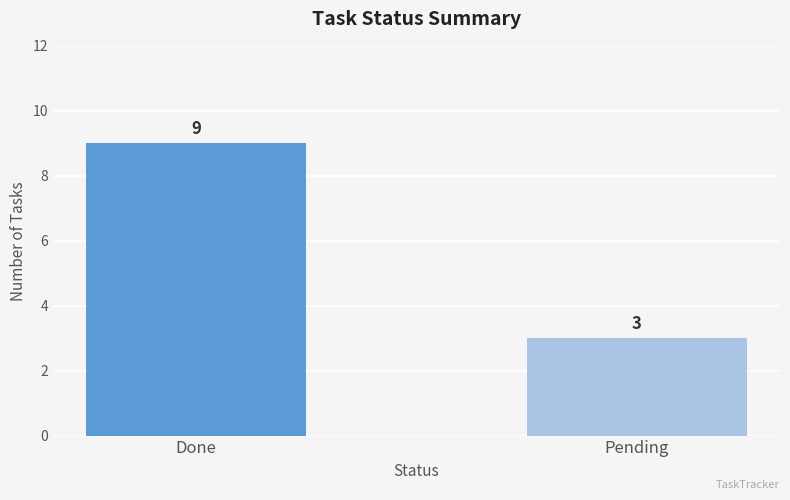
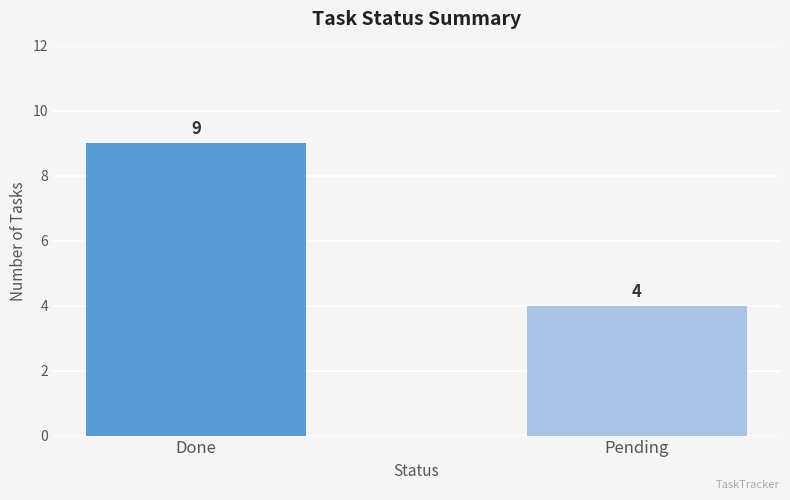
Pending: 3 -> 4
